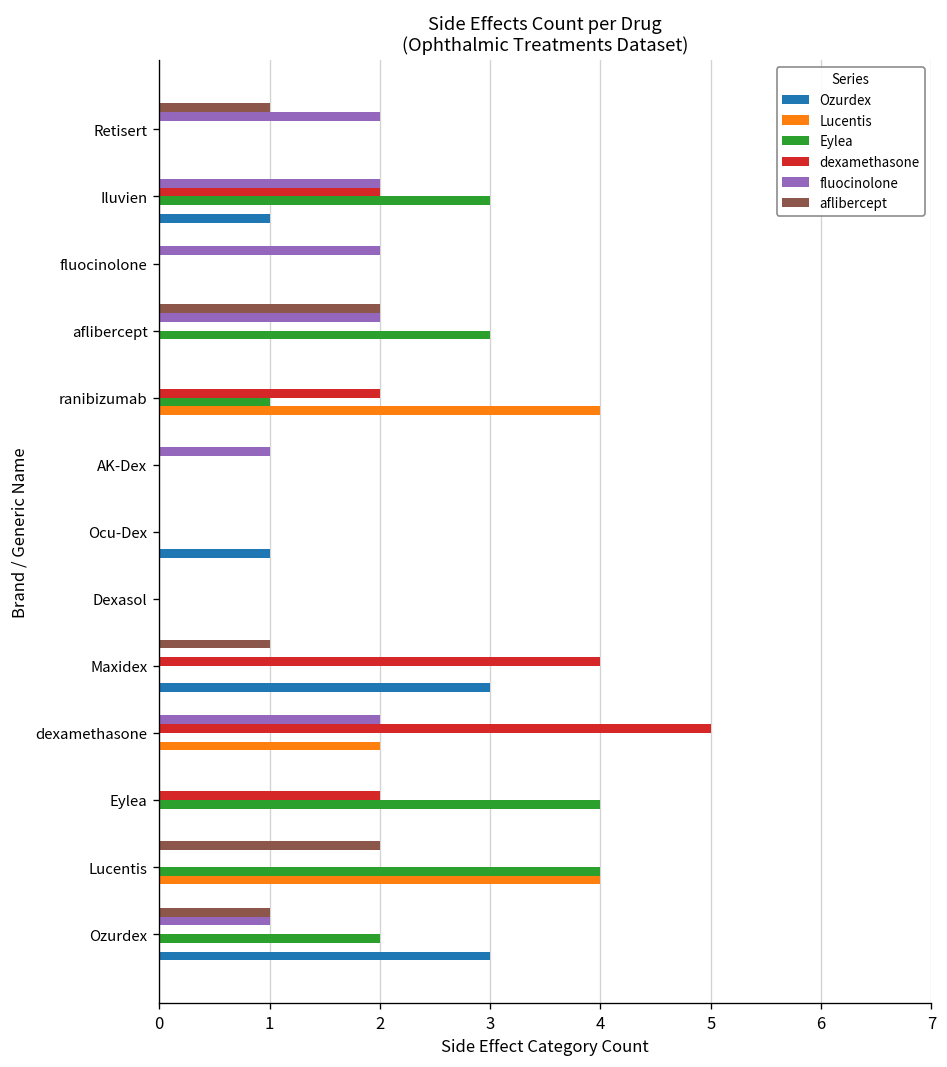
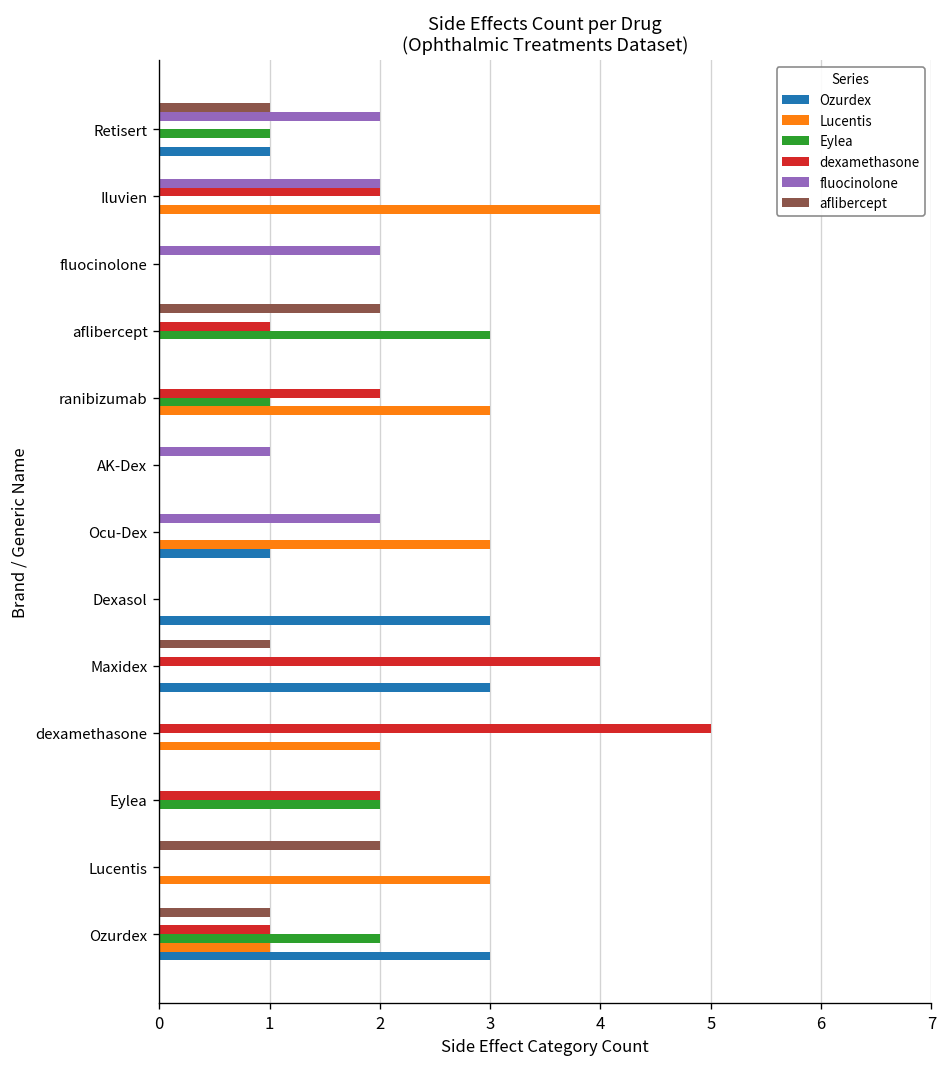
Eylea, Retisert: 0 -> 1
Ozurdex, Retisert: 0 -> 1
Eylea, Iluvien: 3 -> 0
Lucentis, Iluvien: 0 -> 4
Ozurdex, Iluvien: 1 -> 0
fluocinolone, aflibercept: 2 -> 0
dexamethasone, aflibercept: 0 -> 1
Lucentis, ranibizumab: 4 -> 3
fluocinolone, Ocu-Dex: 0 -> 2
Lucentis, Ocu-Dex: 0 -> 3
Ozurdex, Dexasol: 0 -> 3
fluocinolone, dexamethasone: 2 -> 0
Eylea, Eylea: 4 -> 2
Eylea, Lucentis: 4 -> 0
Lucentis, Lucentis: 4 -> 3
fluocinolone, Ozurdex: 1 -> 0
dexamethasone, Ozurdex: 0 -> 1
Lucentis, Ozurdex: 0 -> 1
